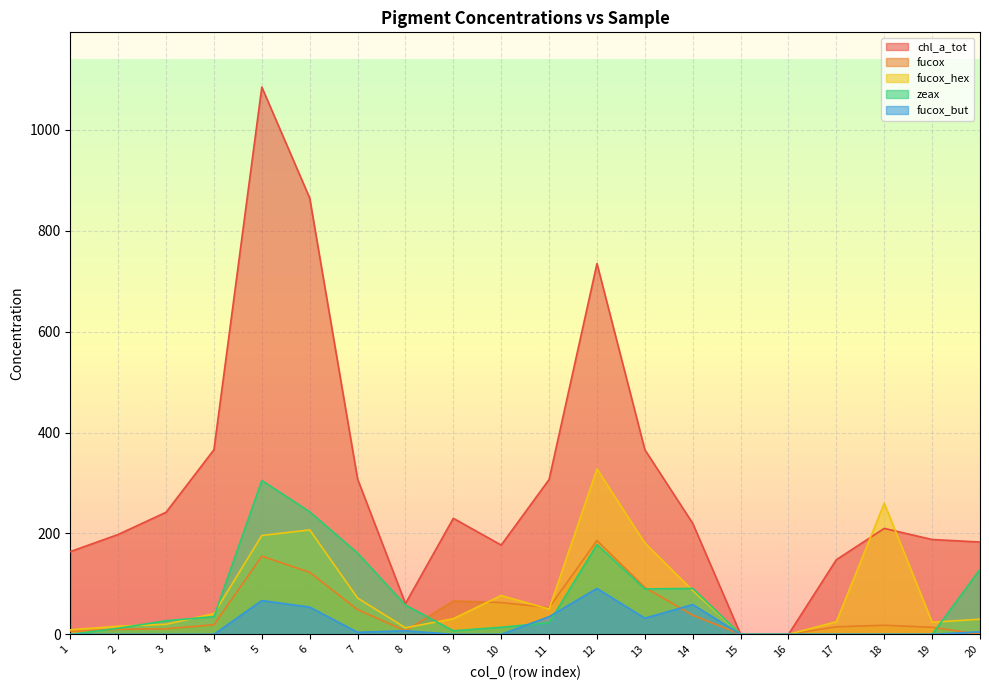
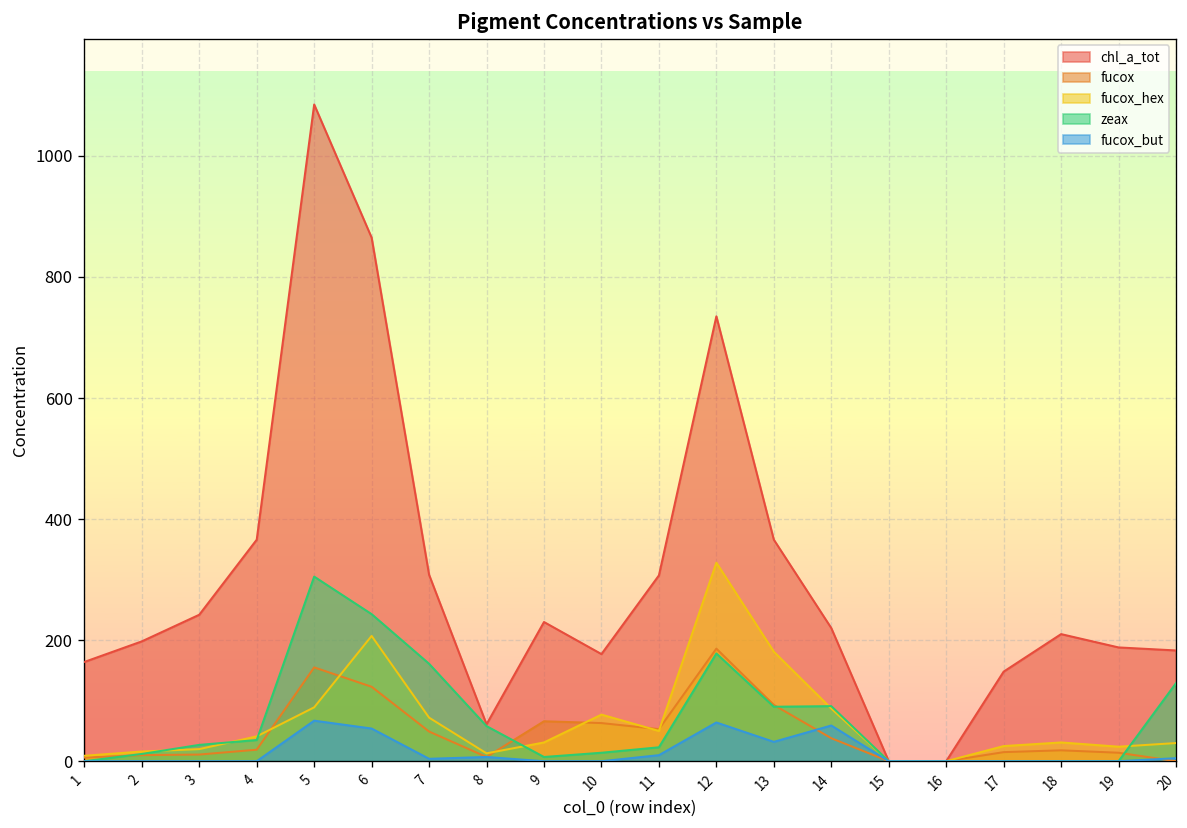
fucox_hex, 5: 200 -> 90
fucox_but, 11: 40 -> 10
fucox_but, 12: 90 -> 60
fucox_hex, 18: 260 -> 30
